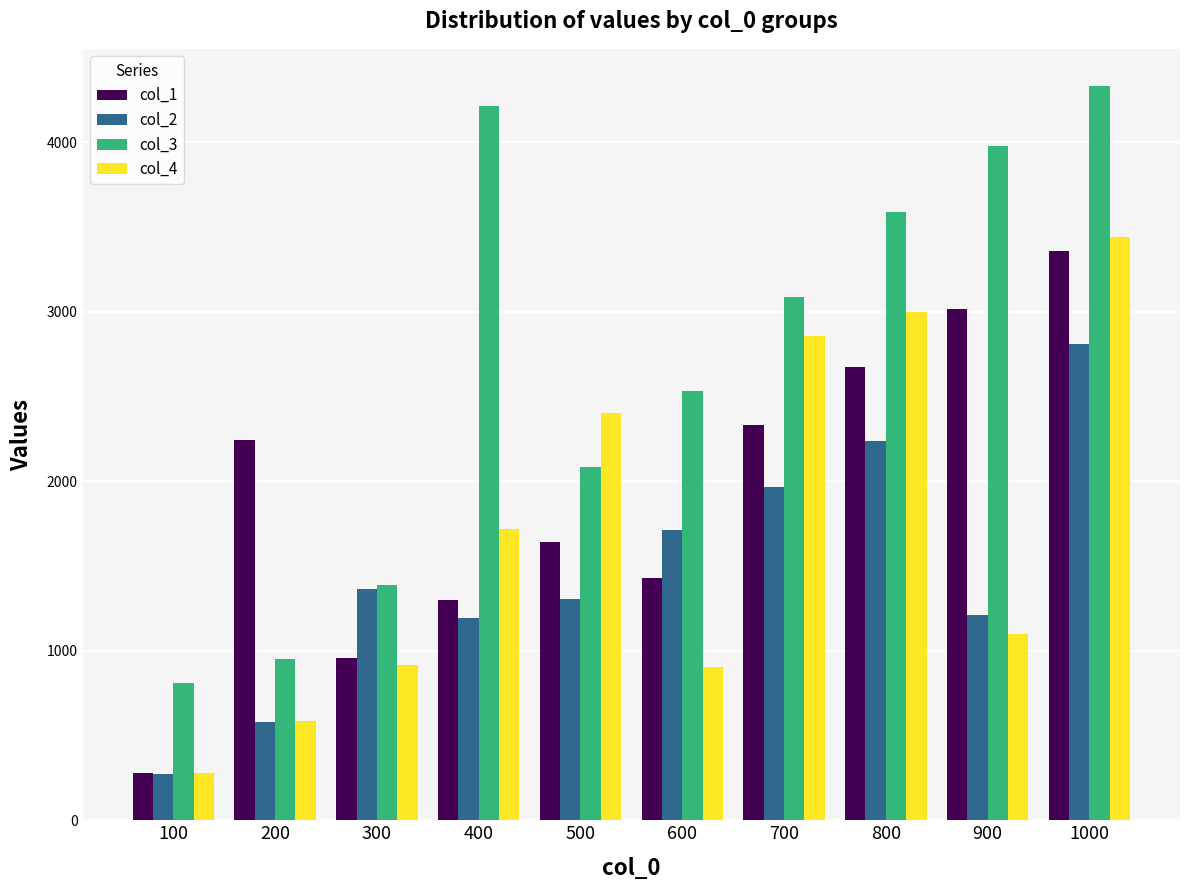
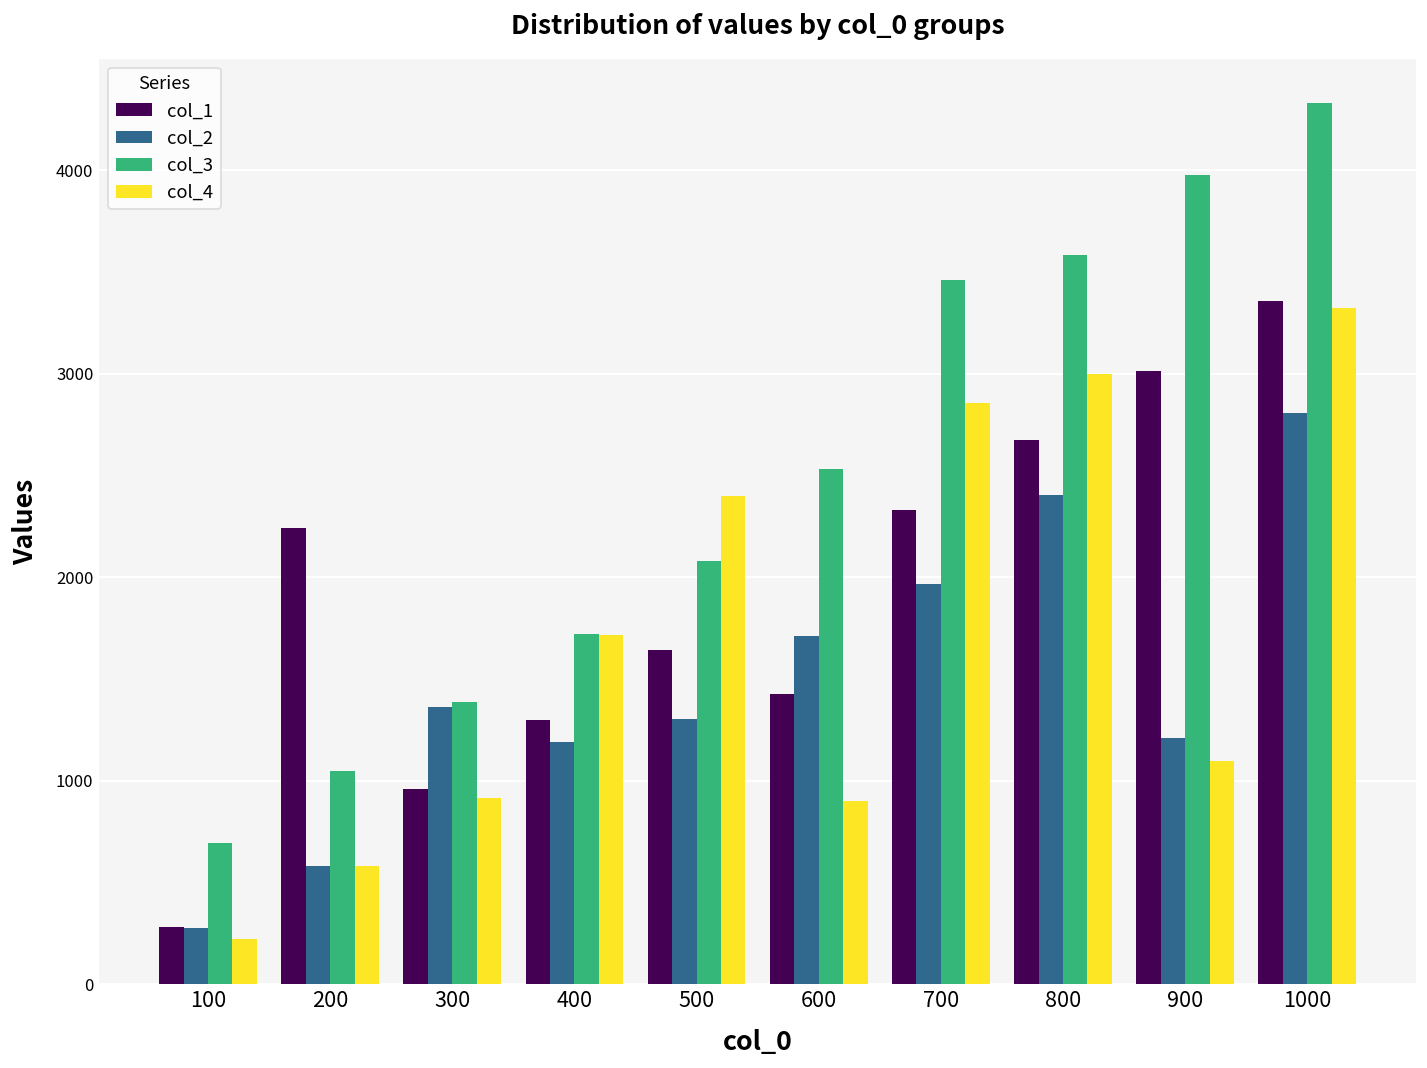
col_3, 100: 810 -> 700
col_4, 100: 280 -> 220
col_3, 200: 950 -> 1050
col_3, 400: 4210 -> 1720
col_3, 700: 3090 -> 3460
col_2, 800: 2230 -> 2400
col_4, 1000: 3440 -> 3320
